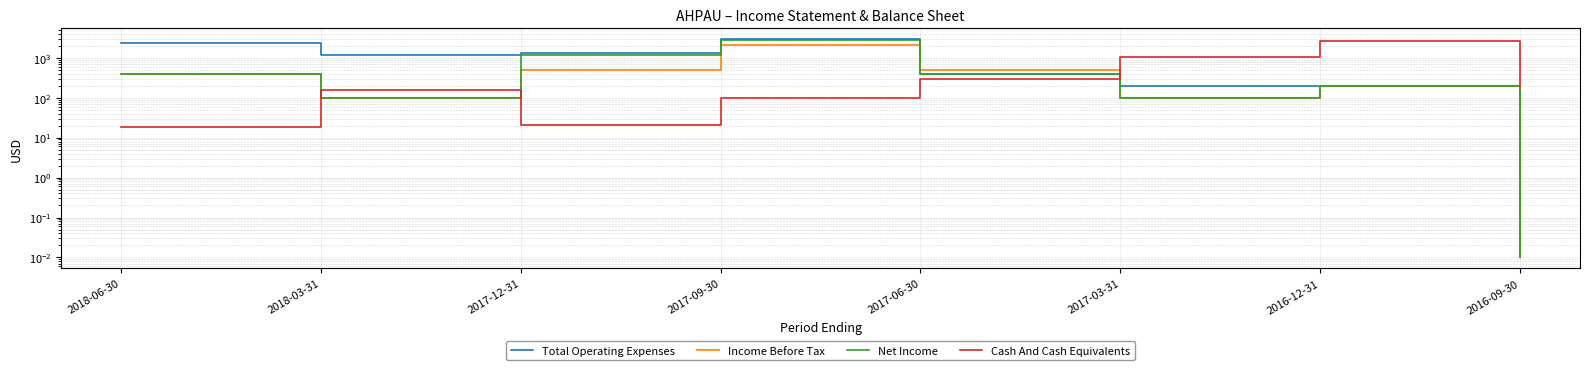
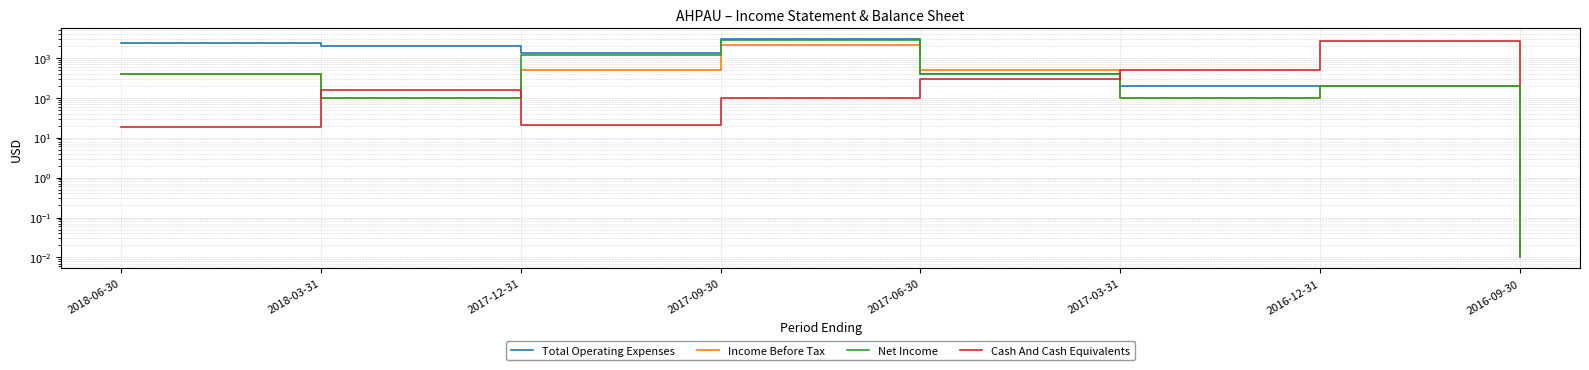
Total Operating Expenses, 2018-03-31: 1200 -> 2000
Cash And Cash Equivalents, 2017-03-31: 1000 -> 500
